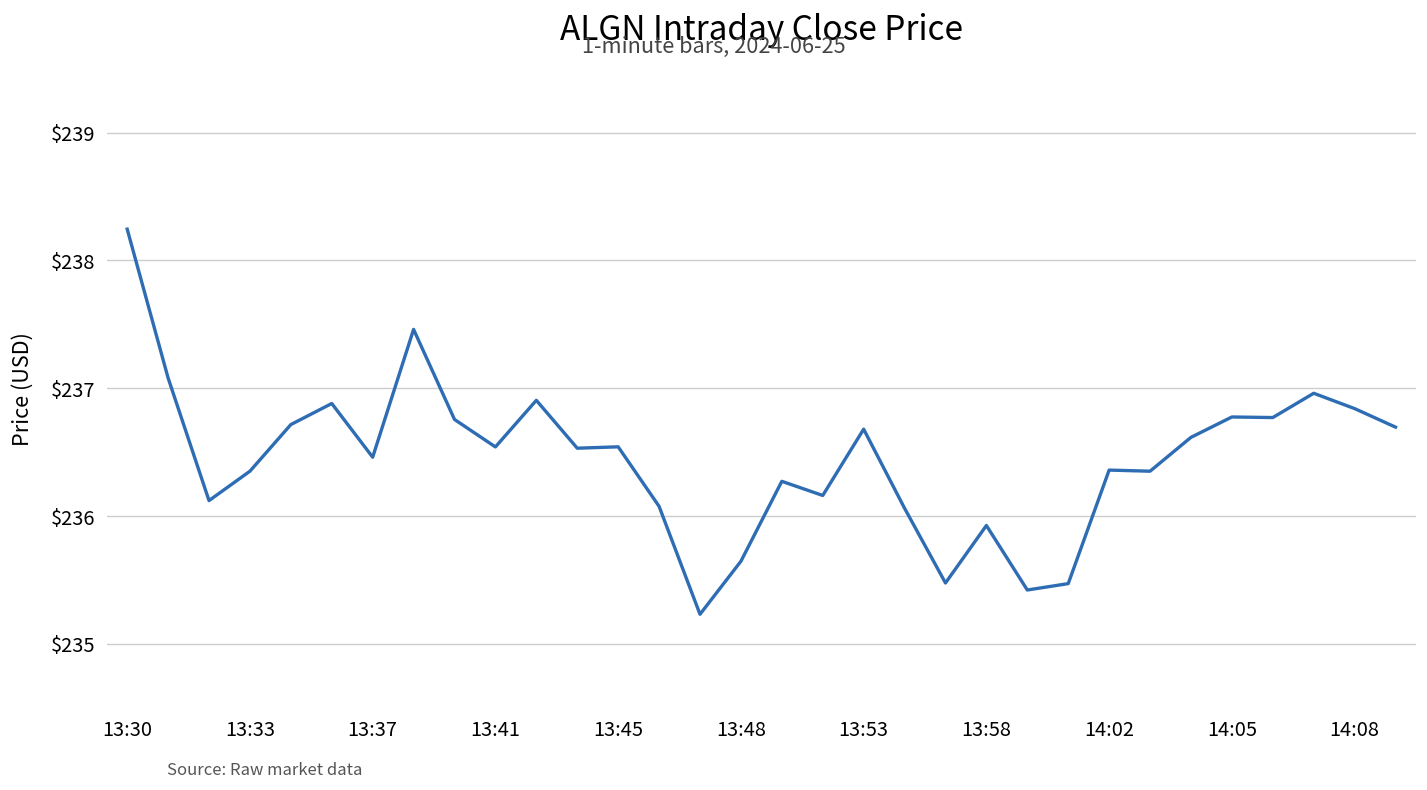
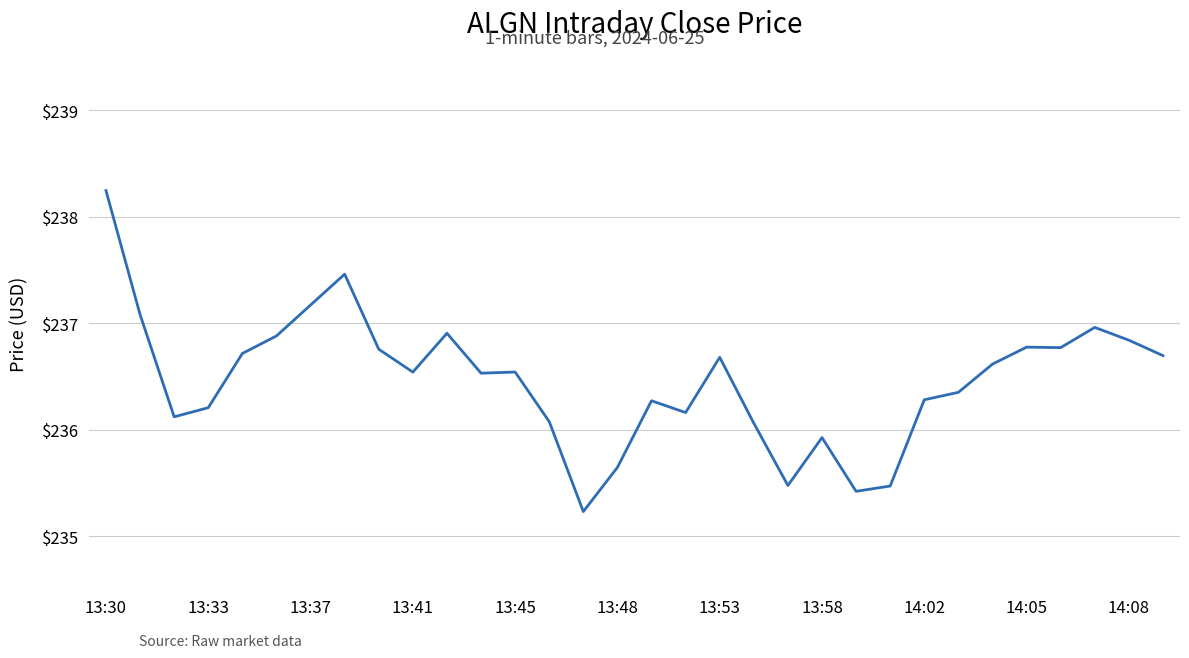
13:33: $236.35 -> $236.21
13:37: $236.46 -> $237.17
14:02: $236.36 -> $236.28
